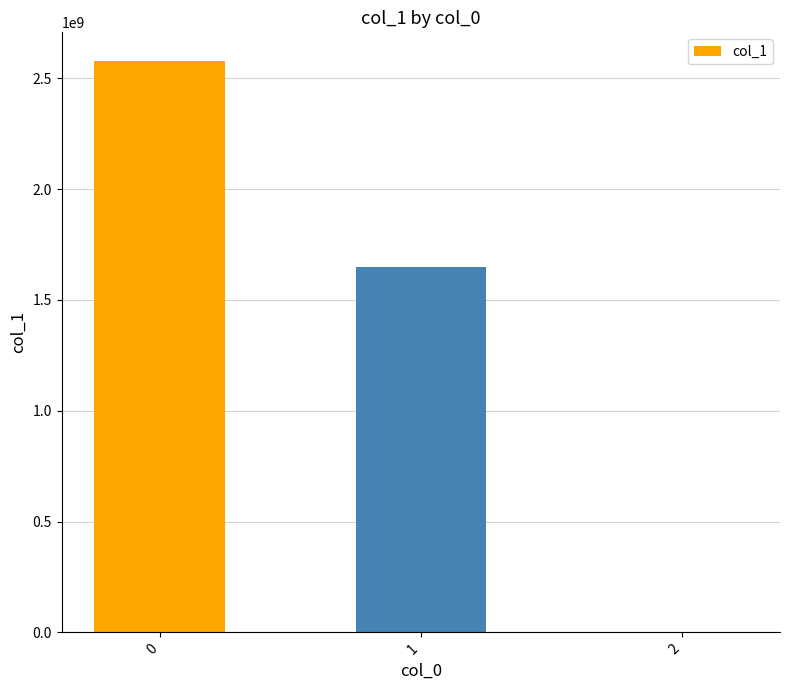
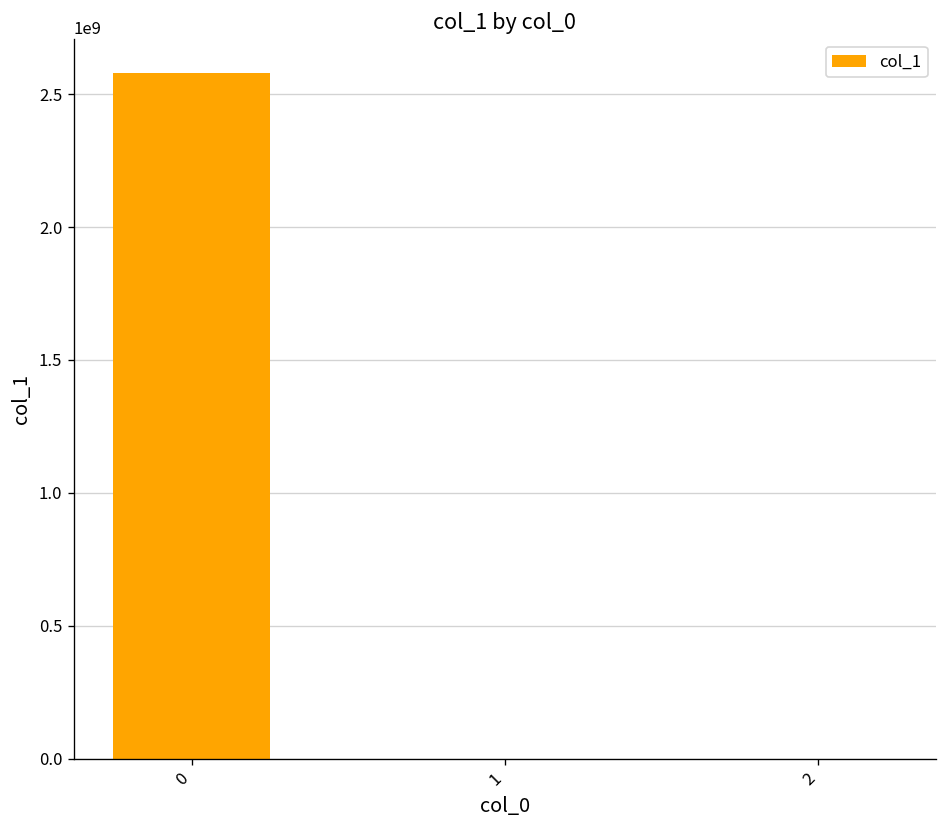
1: 1650000000 -> 0
